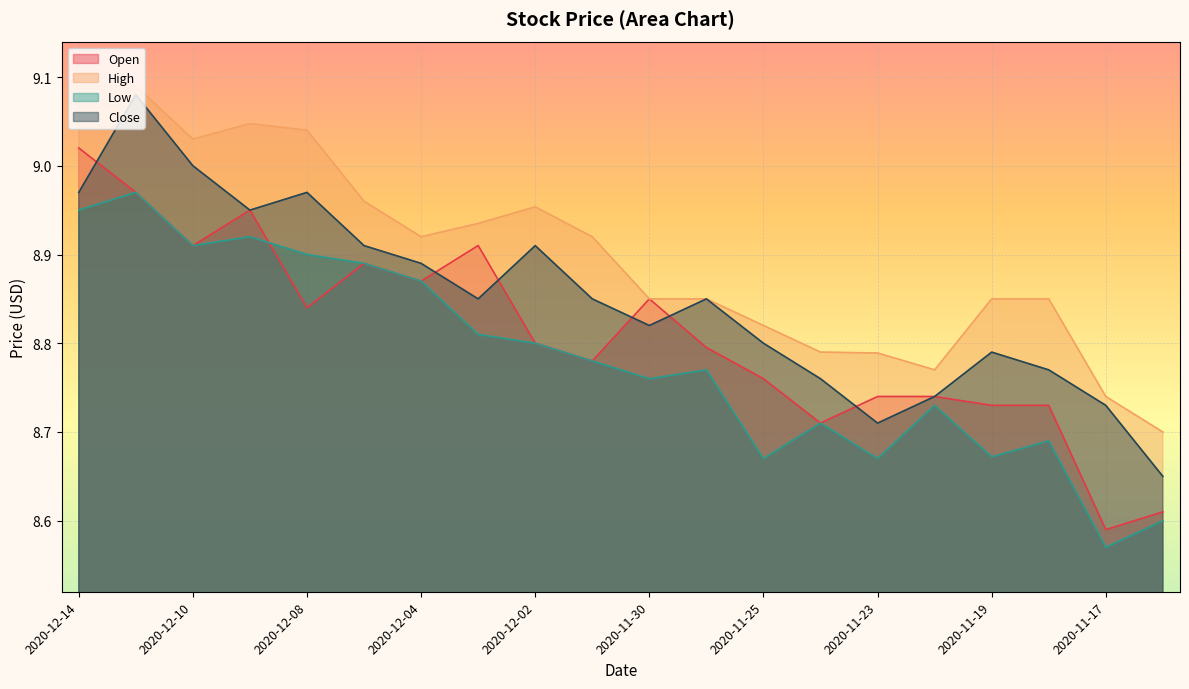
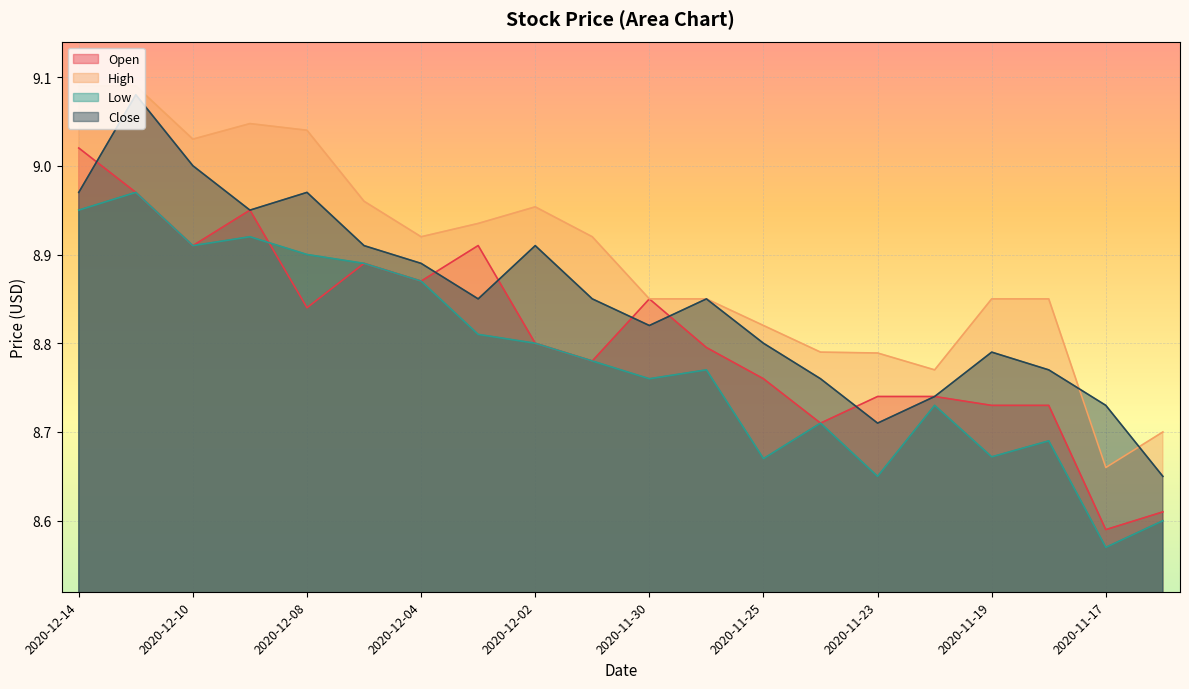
Low, 2020-11-23: 8.67 -> 8.65
High, 2020-11-17: 8.74 -> 8.66
